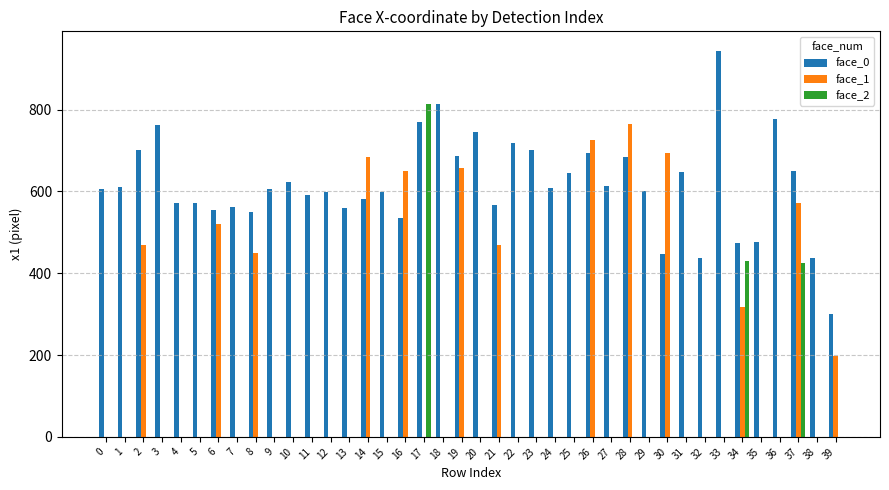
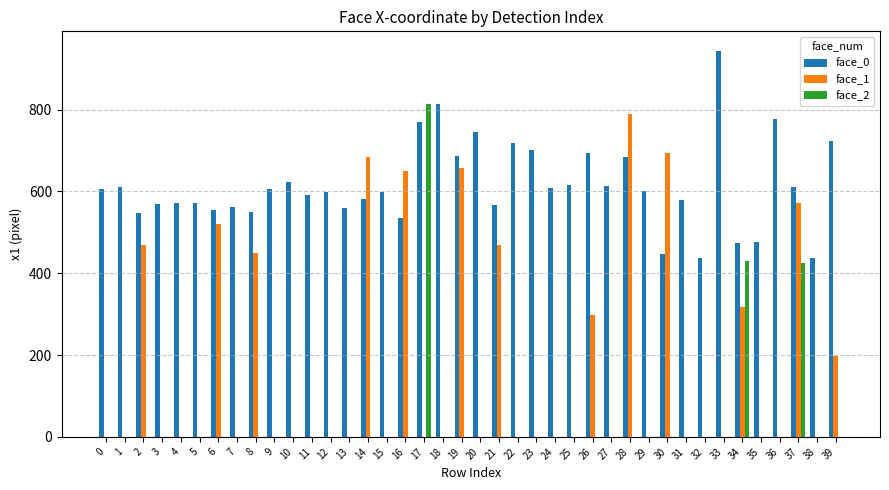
face_0, 2: 700 -> 550
face_0, 3: 760 -> 570
face_0, 25: 650 -> 620
face_1, 26: 730 -> 300
face_1, 28: 760 -> 790
face_0, 31: 650 -> 580
face_0, 37: 650 -> 610
face_0, 39: 300 -> 720
